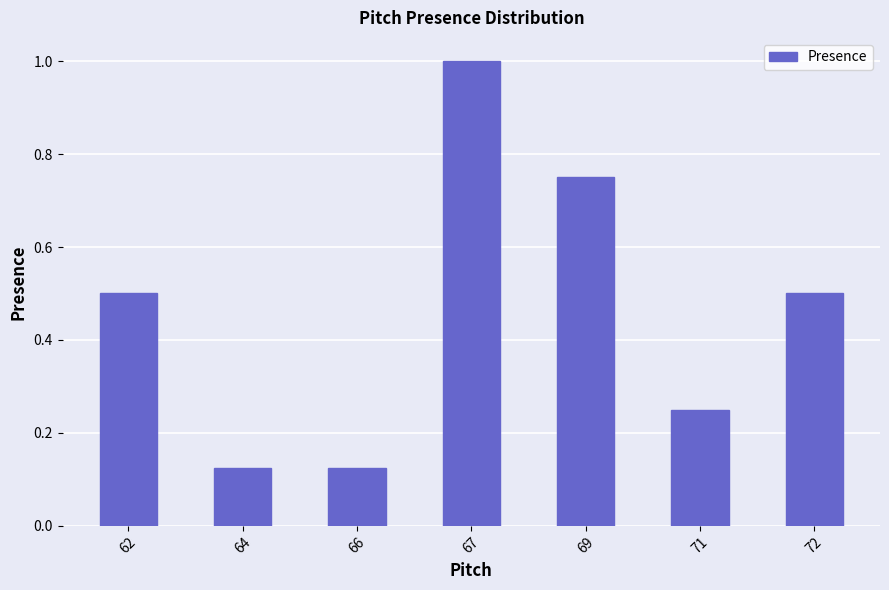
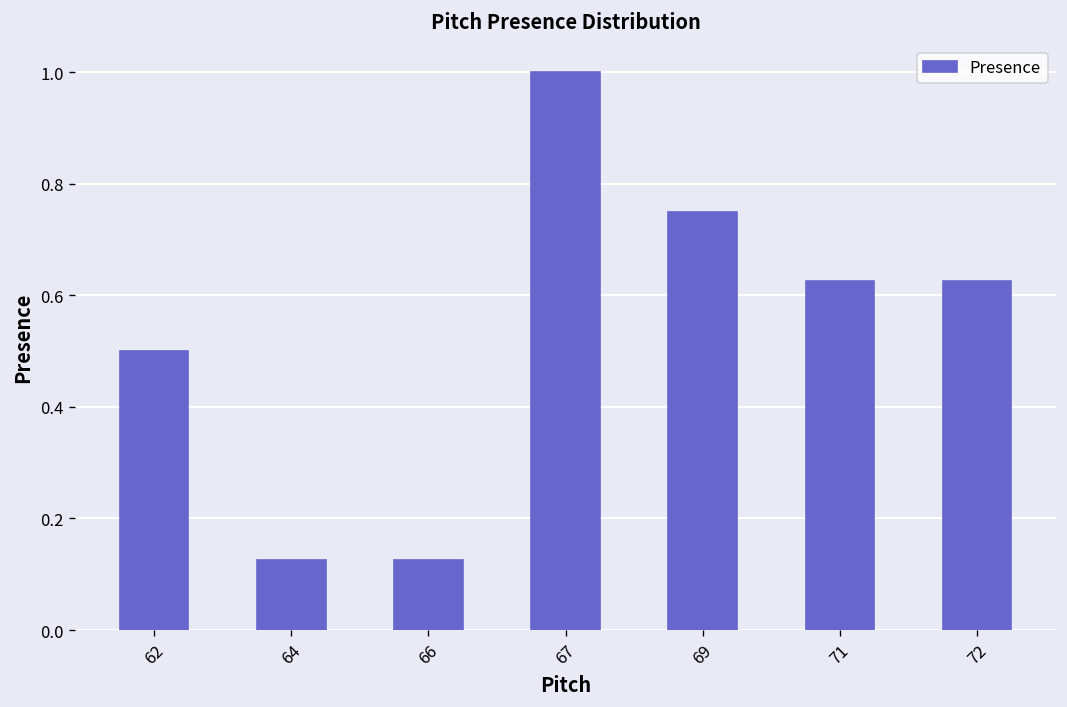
71: 0.25 -> 0.63
72: 0.50 -> 0.63
